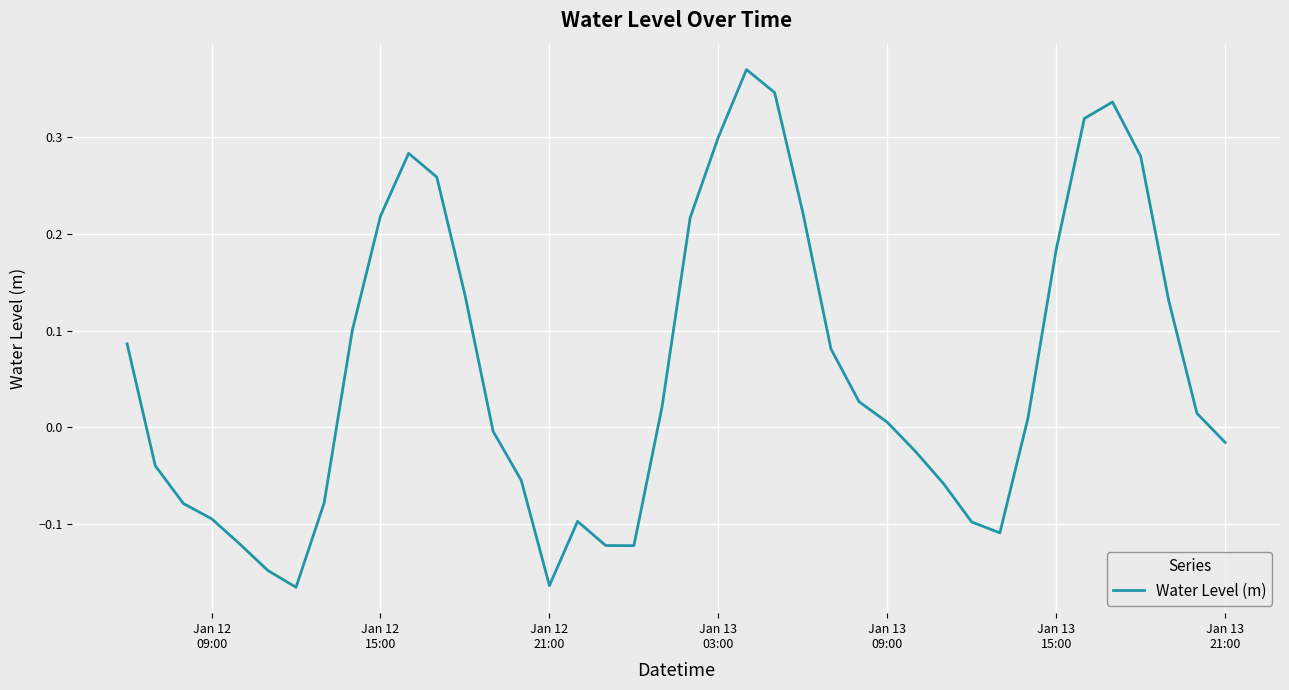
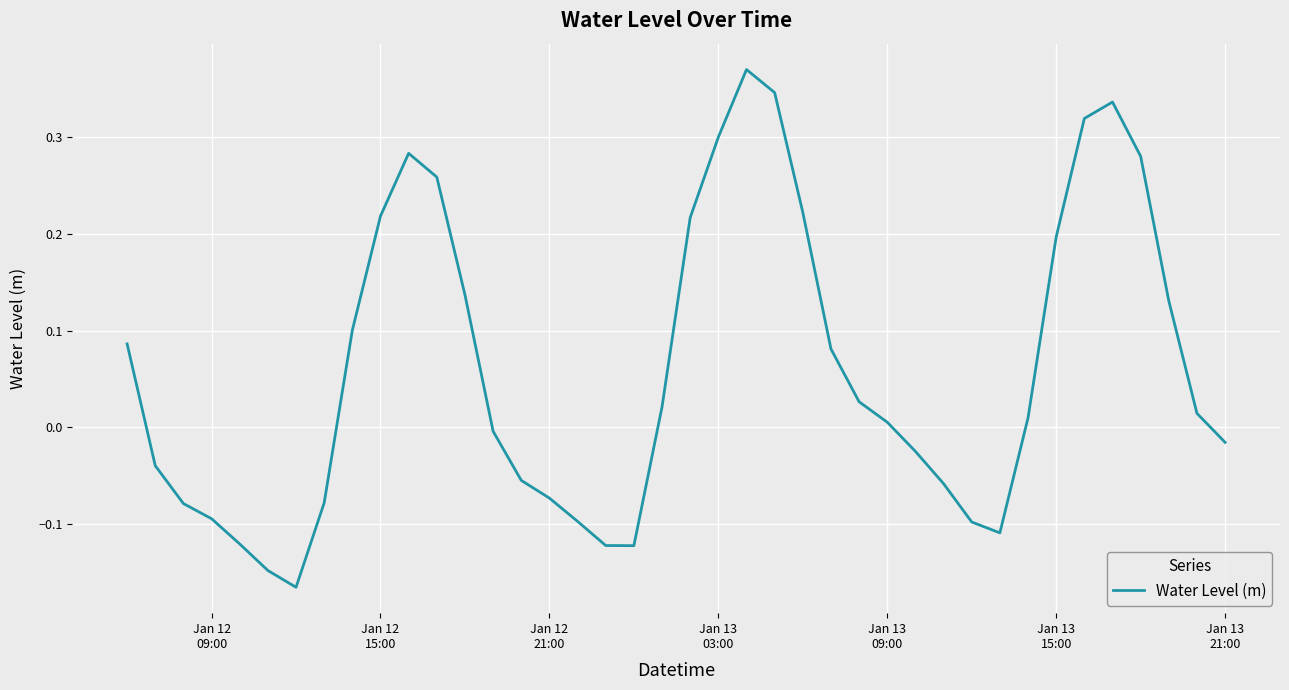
Jan 12 21:00: -0.16 -> -0.07
Jan 13 15:00: 0.18 -> 0.20
